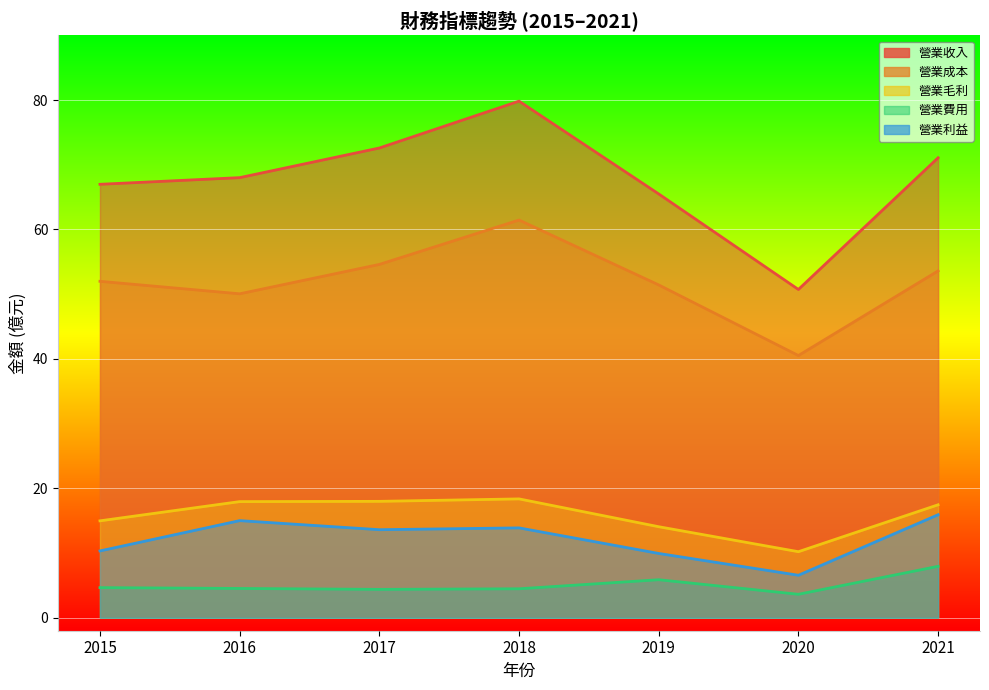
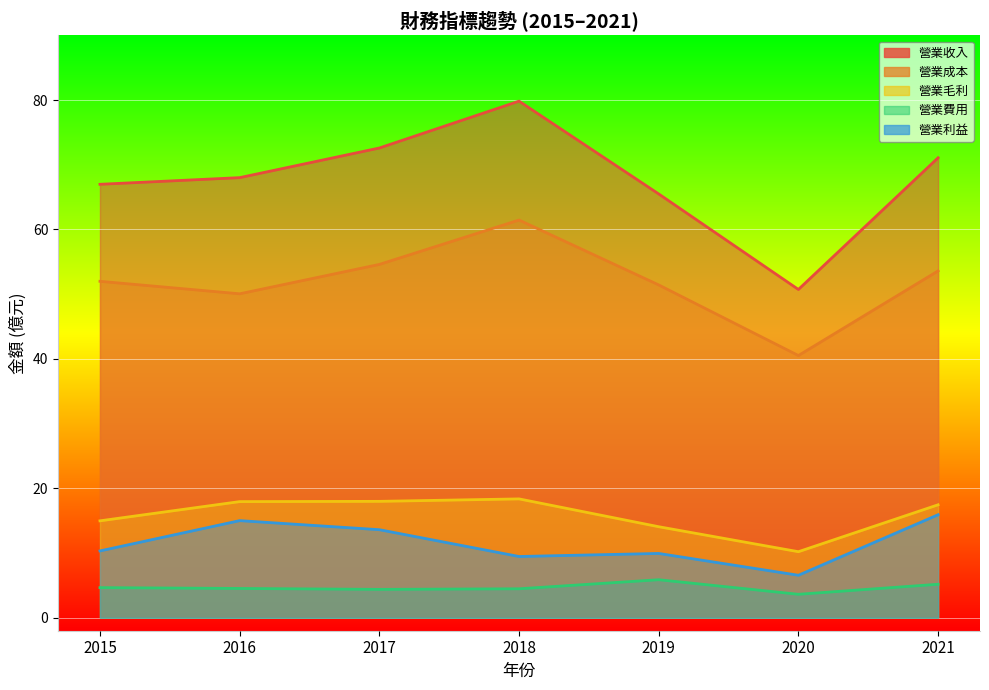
營業利益, 2018: 14 -> 9
營業費用, 2021: 8 -> 5
